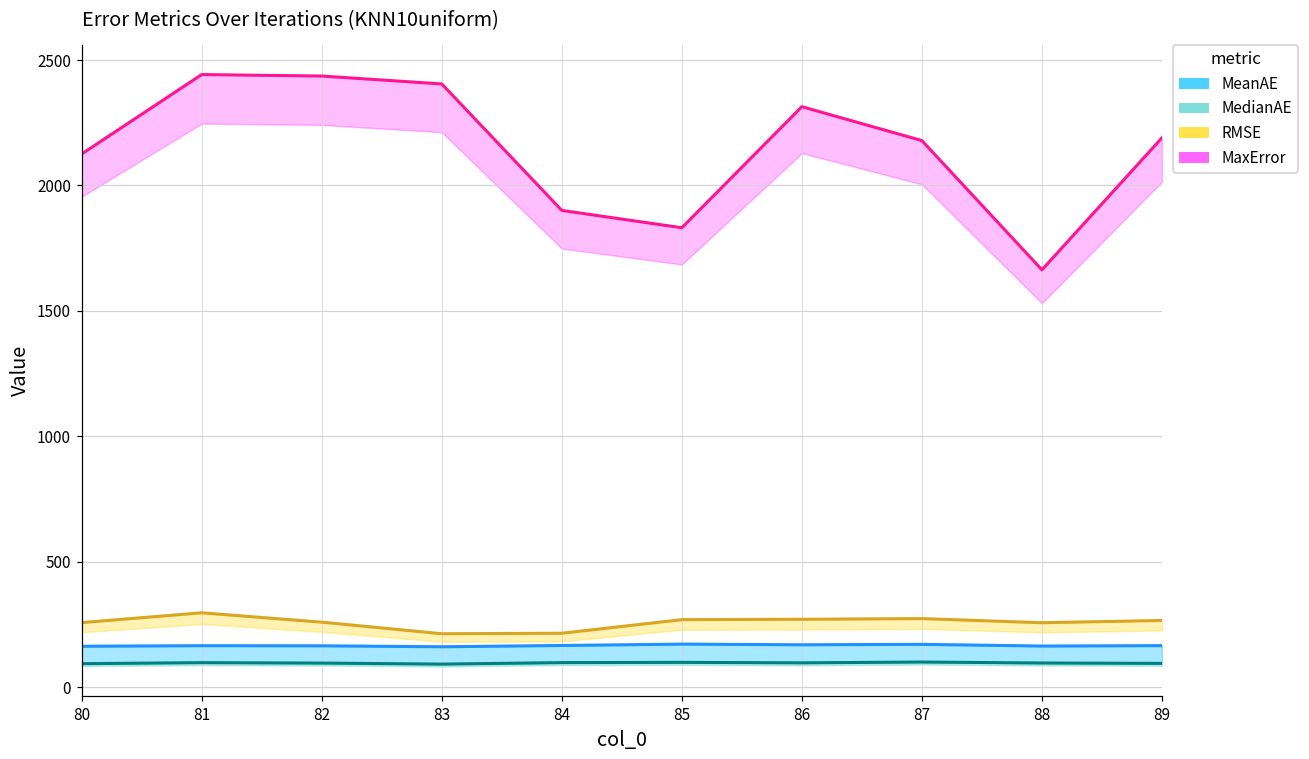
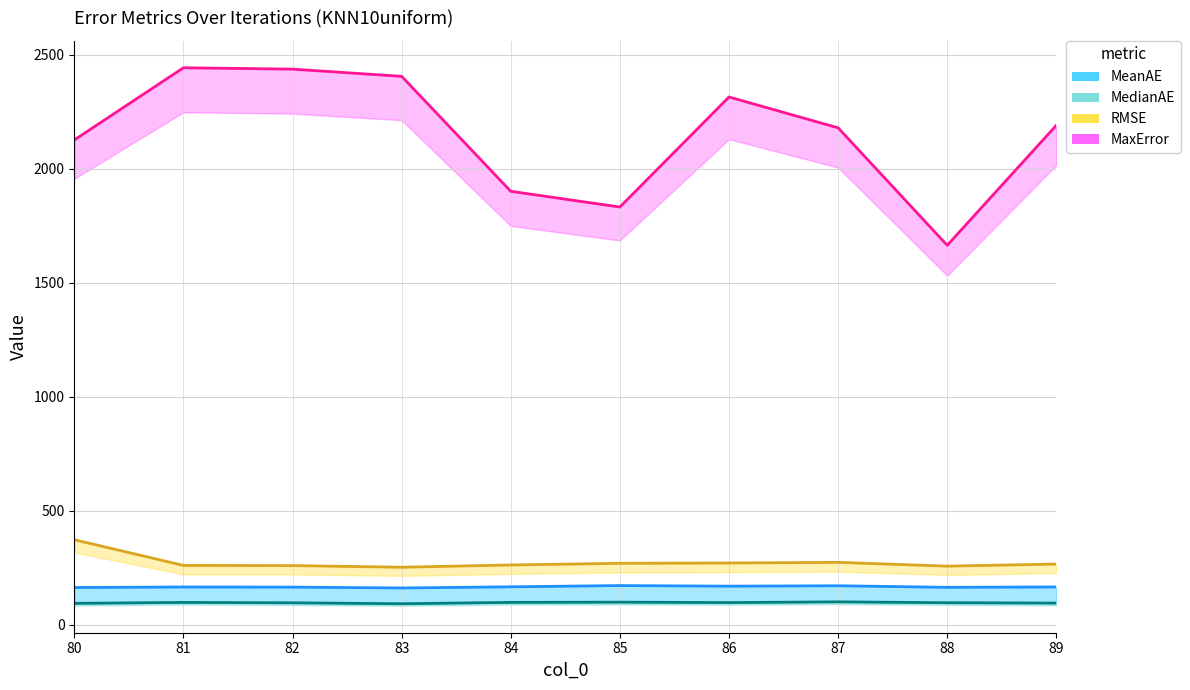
RMSE, 80: 260 -> 370
RMSE, 81: 300 -> 260
RMSE, 83: 210 -> 250
RMSE, 84: 210 -> 260
